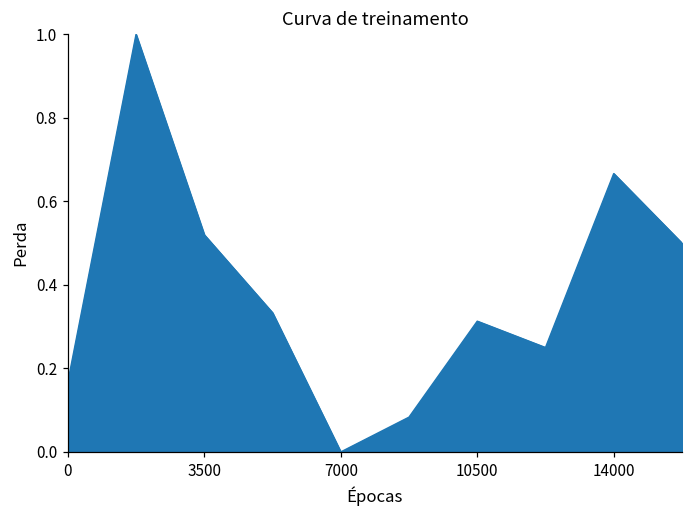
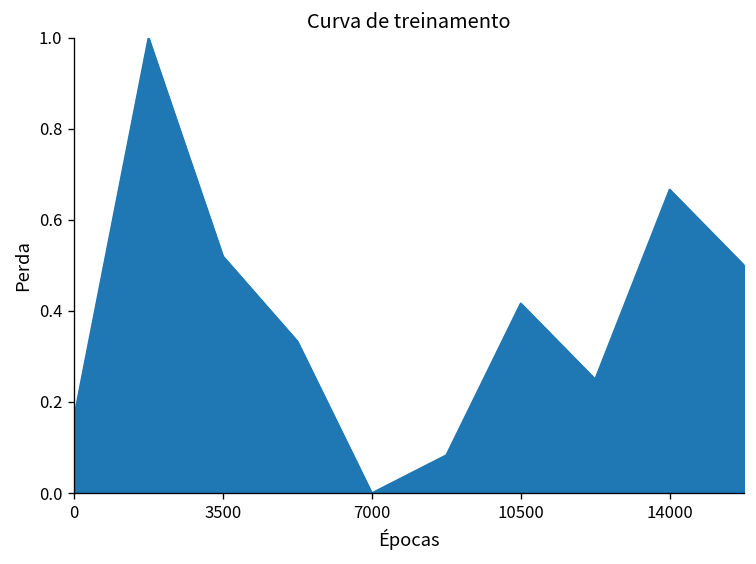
10500: 0.31 -> 0.42
